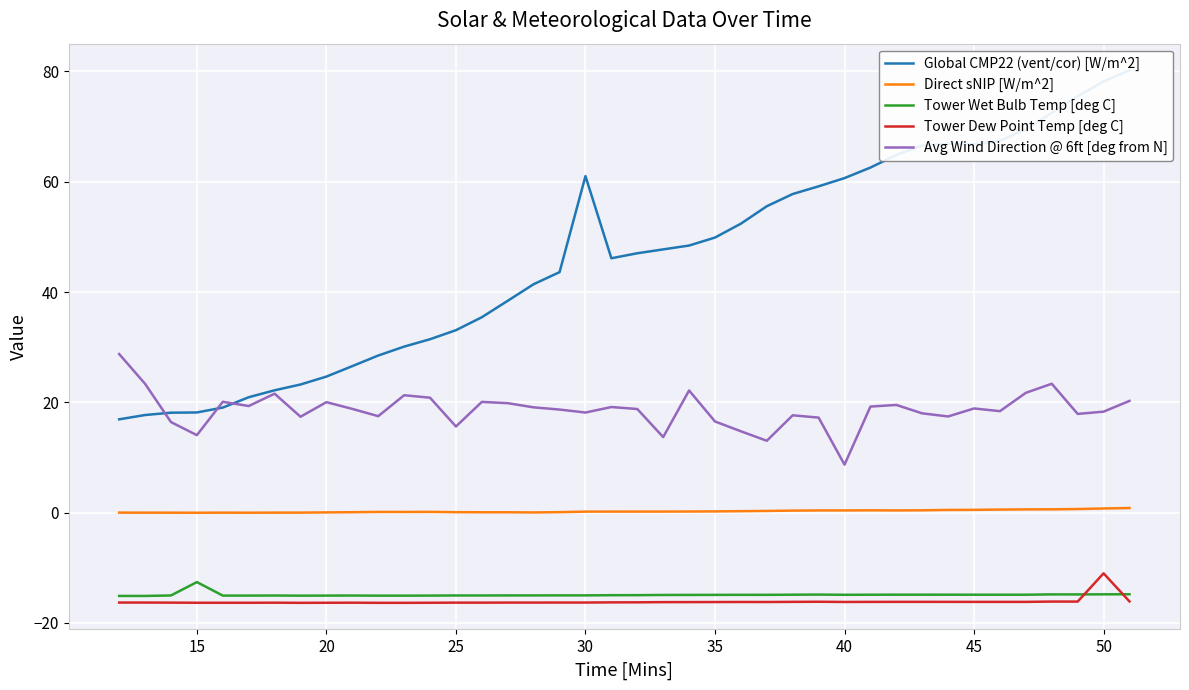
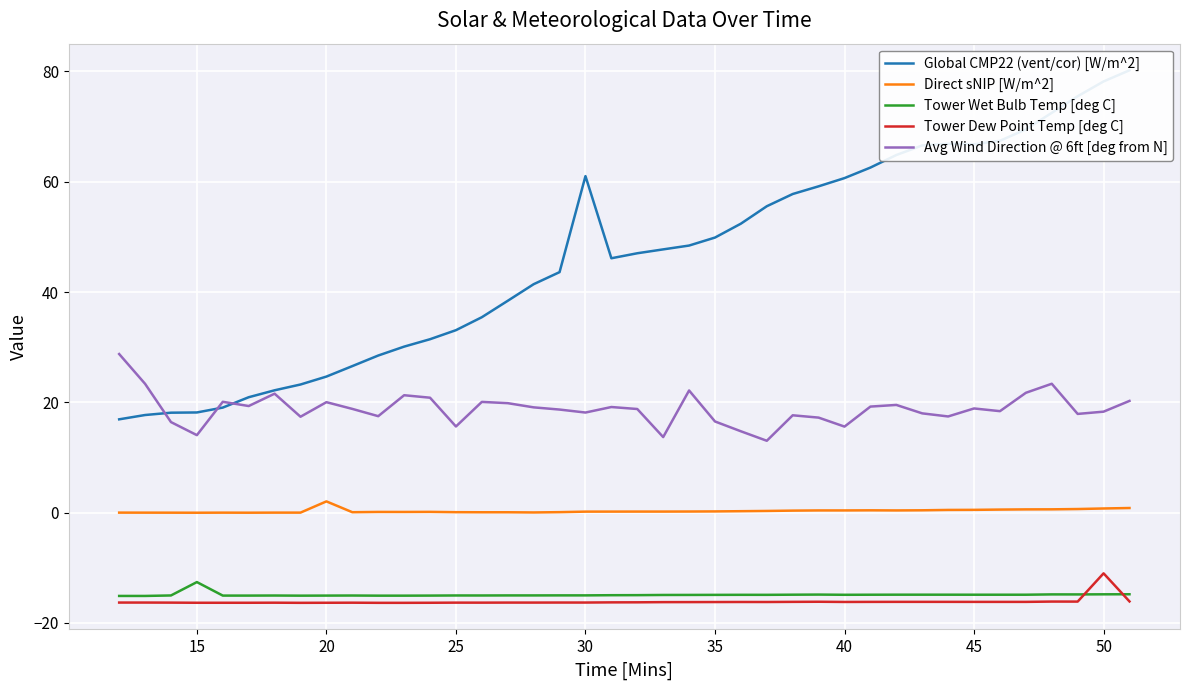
Direct sNIP [W/m^2], 20: 0 -> 2
Avg Wind Direction @ 6ft [deg from N], 40: 9 -> 16
